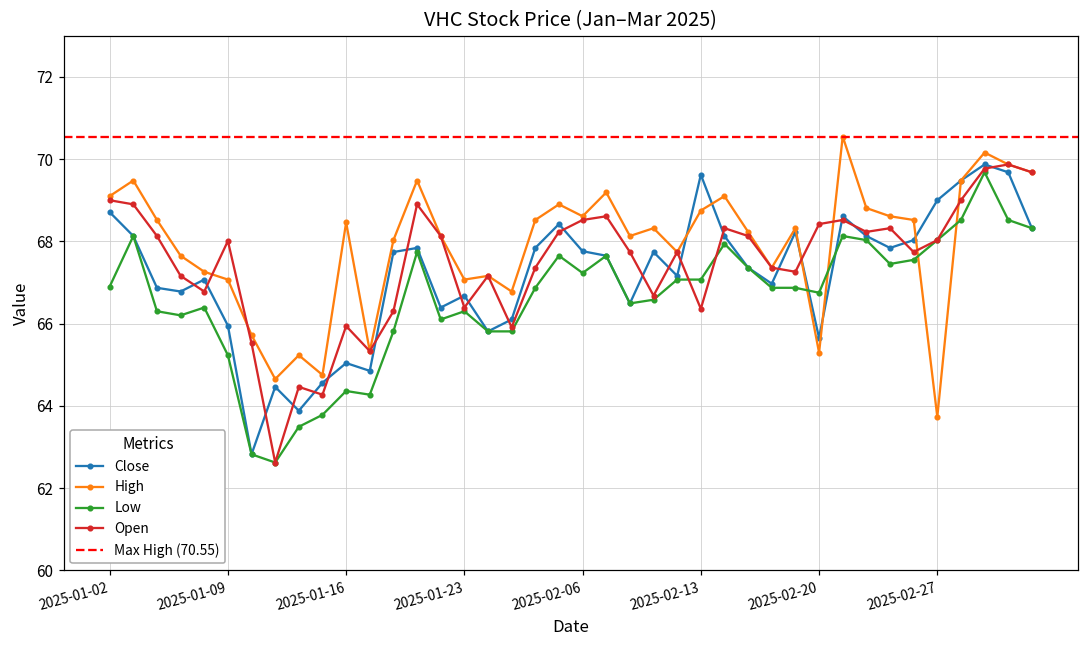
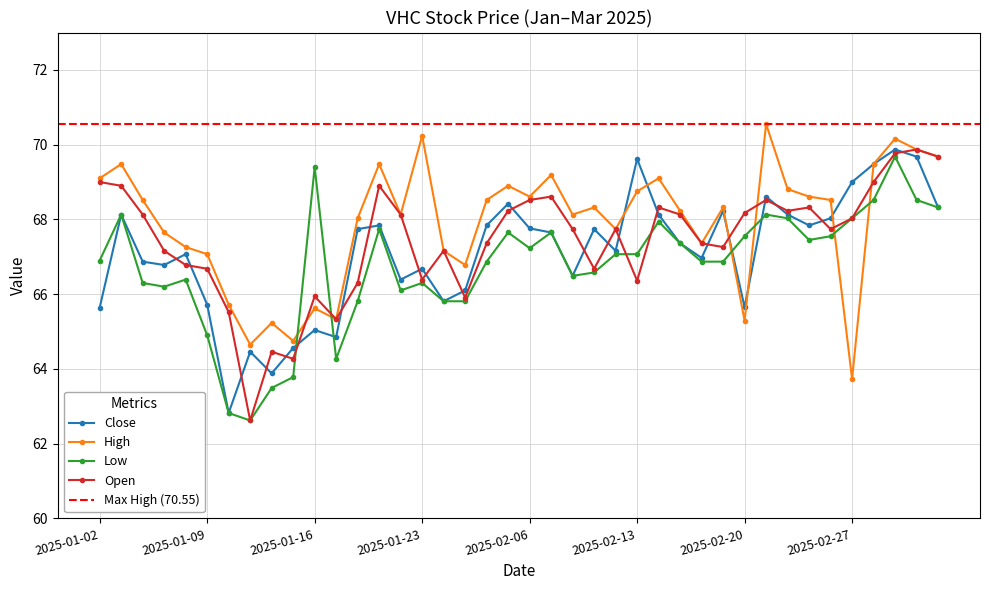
Close, 2025-01-02: 68.7 -> 65.6
Close, 2025-01-09: 66.0 -> 65.7
Low, 2025-01-09: 65.2 -> 64.9
Open, 2025-01-09: 68.0 -> 66.7
High, 2025-01-16: 68.5 -> 65.6
Low, 2025-01-16: 64.4 -> 69.4
High, 2025-01-23: 67.1 -> 70.2
Low, 2025-02-20: 66.8 -> 67.6
Open, 2025-02-20: 68.4 -> 68.2
